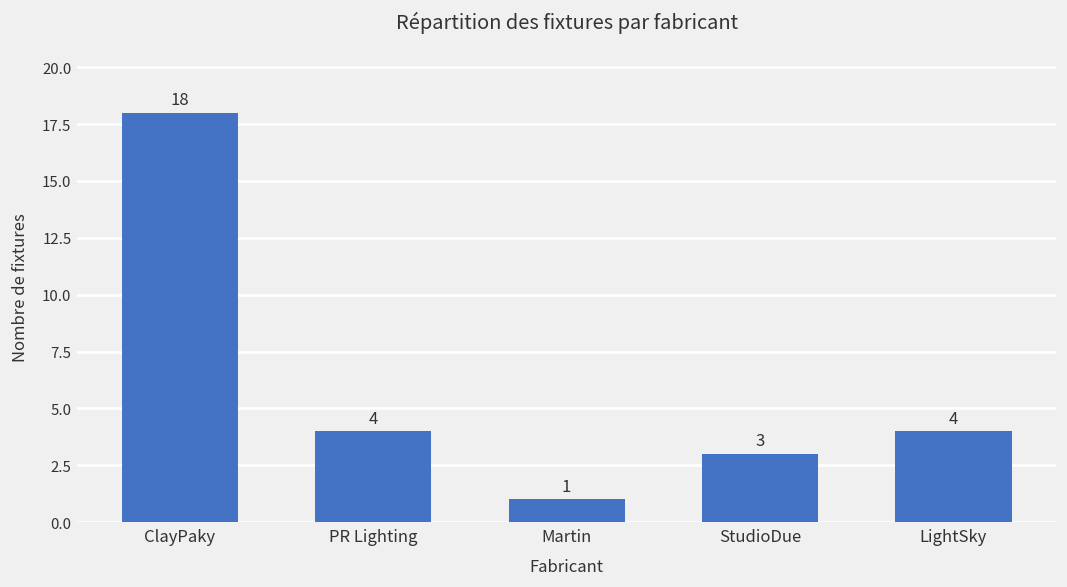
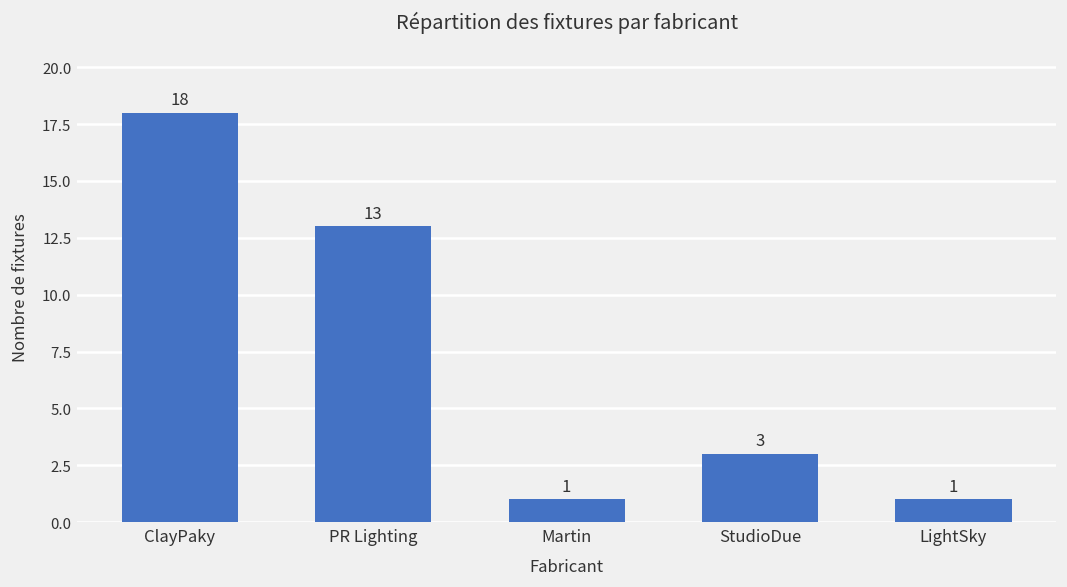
PR Lighting: 4 -> 13
LightSky: 4 -> 1
